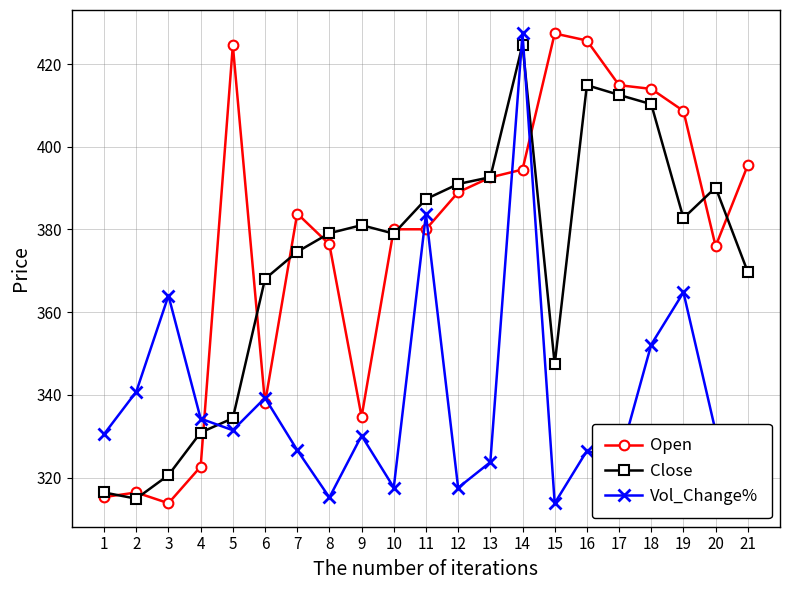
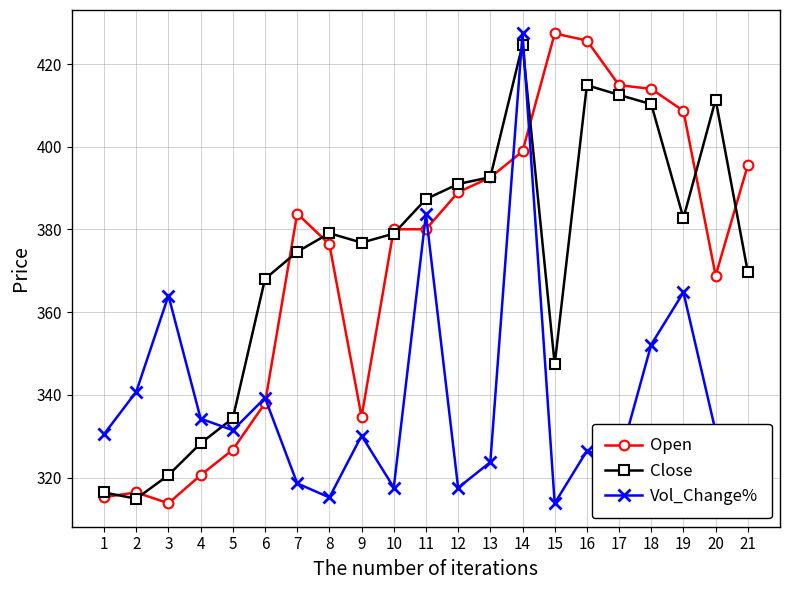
Open, 4: 323 -> 321
Close, 4: 331 -> 328
Open, 5: 425 -> 327
Vol_Change%, 7: 327 -> 319
Close, 9: 381 -> 377
Open, 14: 395 -> 399
Open, 20: 376 -> 369
Close, 20: 390 -> 411
